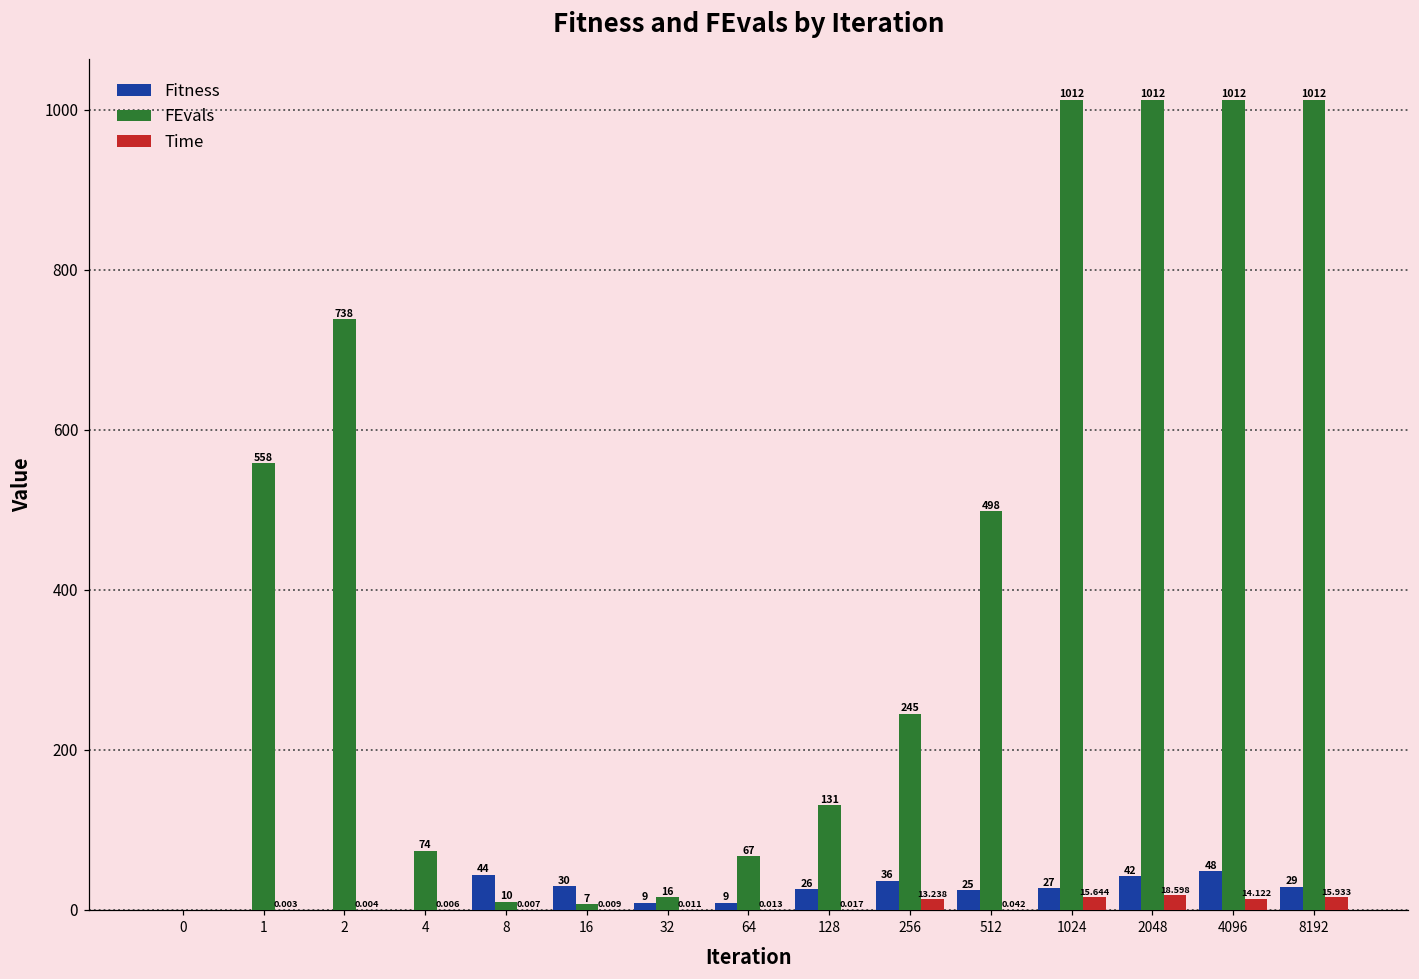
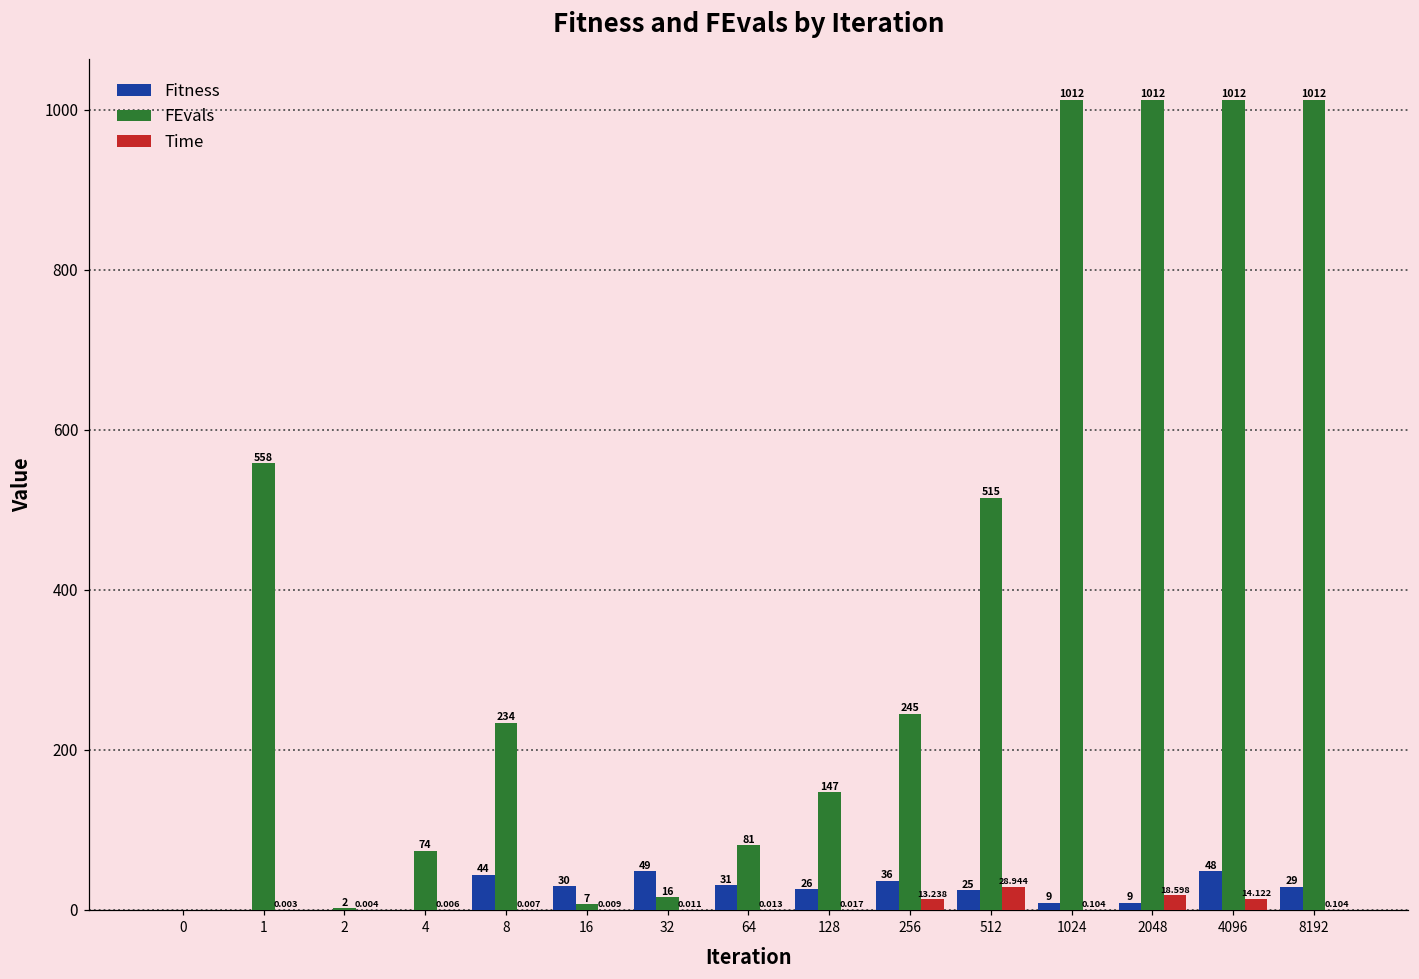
FEvals, 2: 738 -> 2
FEvals, 8: 10 -> 234
Fitness, 32: 9 -> 49
Fitness, 64: 9 -> 31
FEvals, 64: 67 -> 81
FEvals, 128: 131 -> 147
FEvals, 512: 498 -> 515
Time, 512: 0.042 -> 28.944
Fitness, 1024: 27 -> 9
Time, 1024: 15.644 -> 0.104
Fitness, 2048: 42 -> 9
Time, 8192: 15.933 -> 0.104
